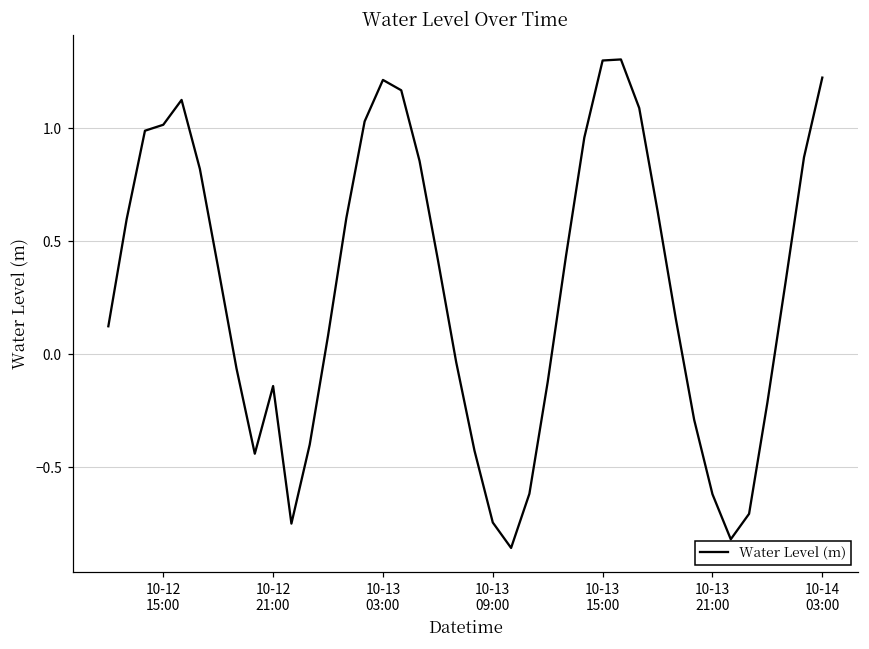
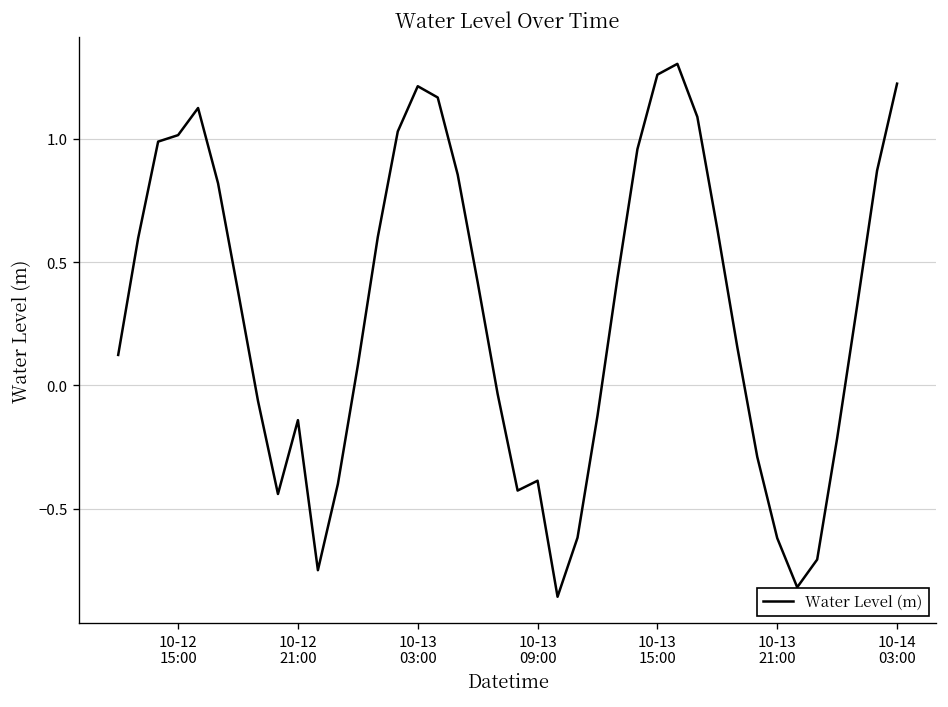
10-13 09:00: -0.74 -> -0.39
10-13 15:00: 1.30 -> 1.26
